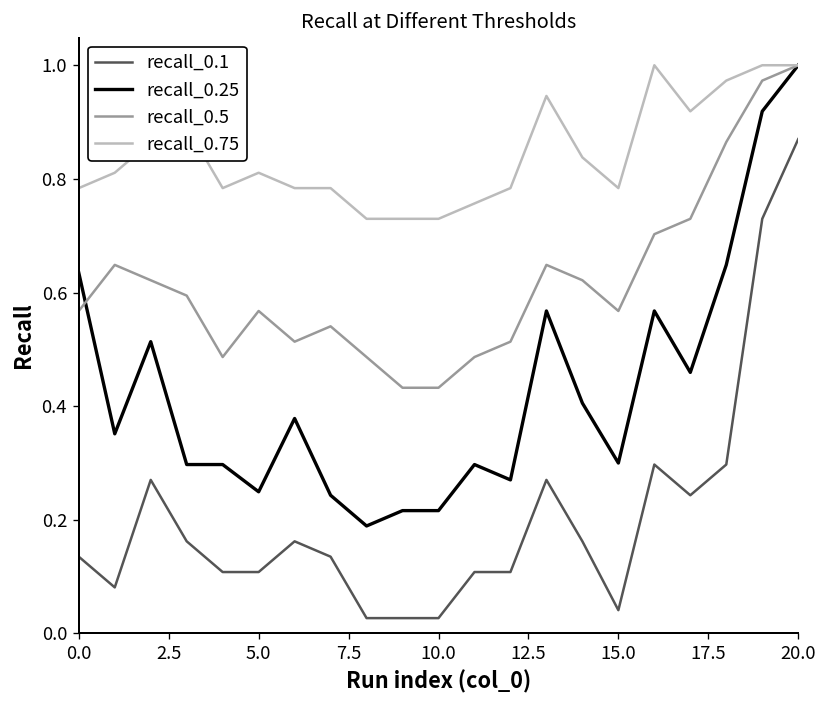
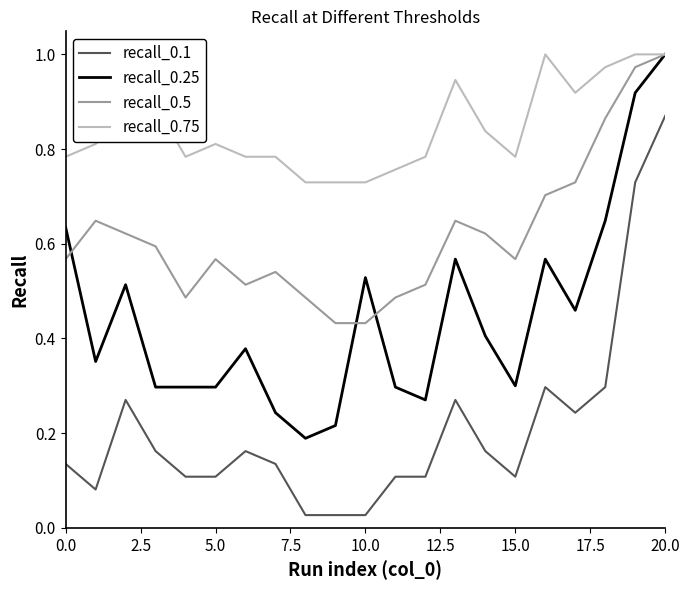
recall_0.25, 5.0: 0.25 -> 0.30
recall_0.25, 10.0: 0.22 -> 0.53
recall_0.1, 15.0: 0.04 -> 0.11
